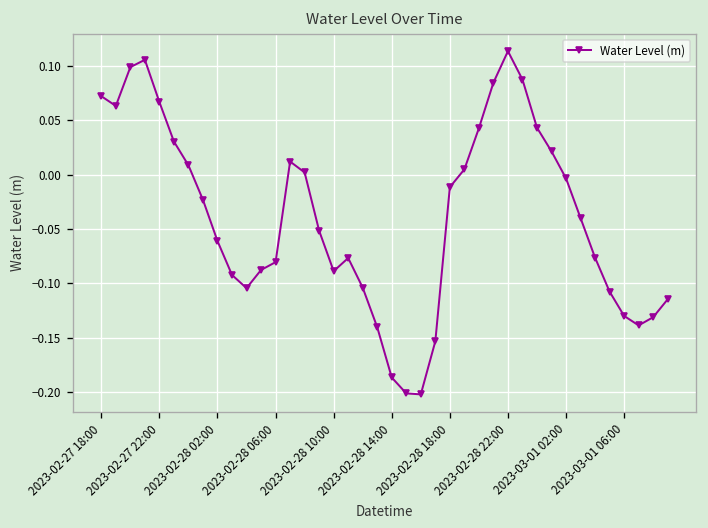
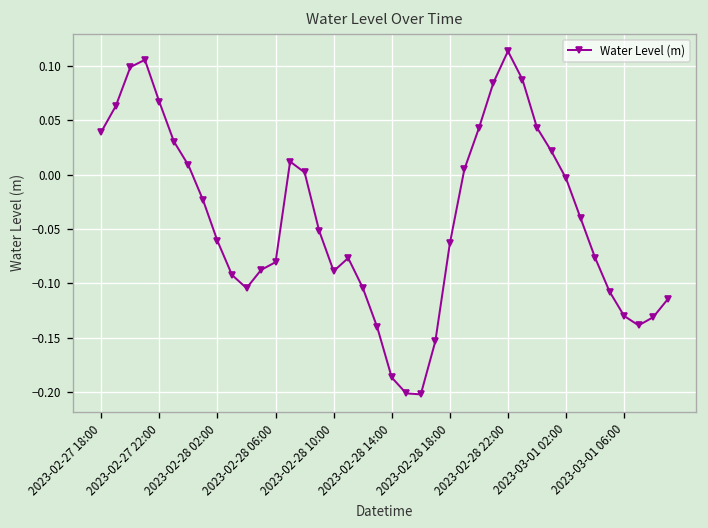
2023-02-27 18:00: 0.07 -> 0.04
2023-02-28 18:00: -0.01 -> -0.06
